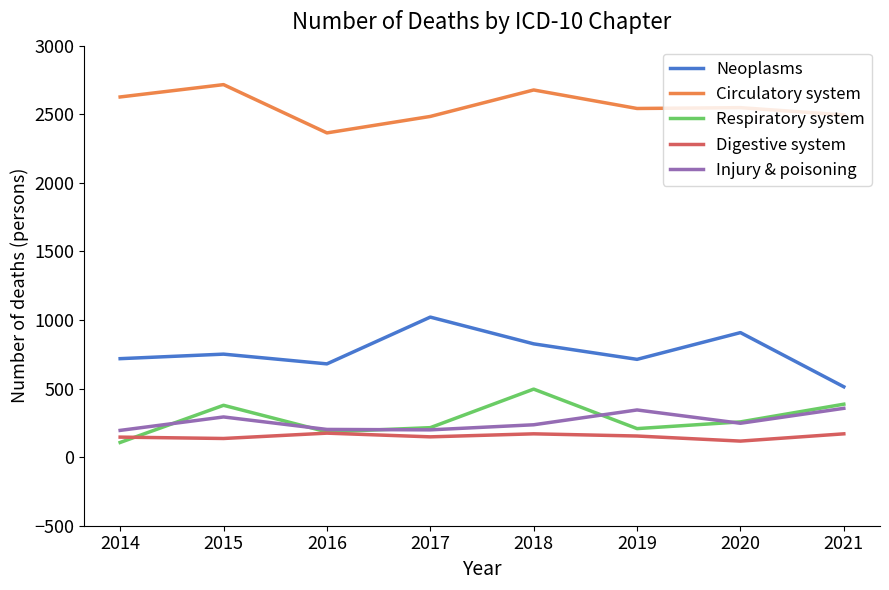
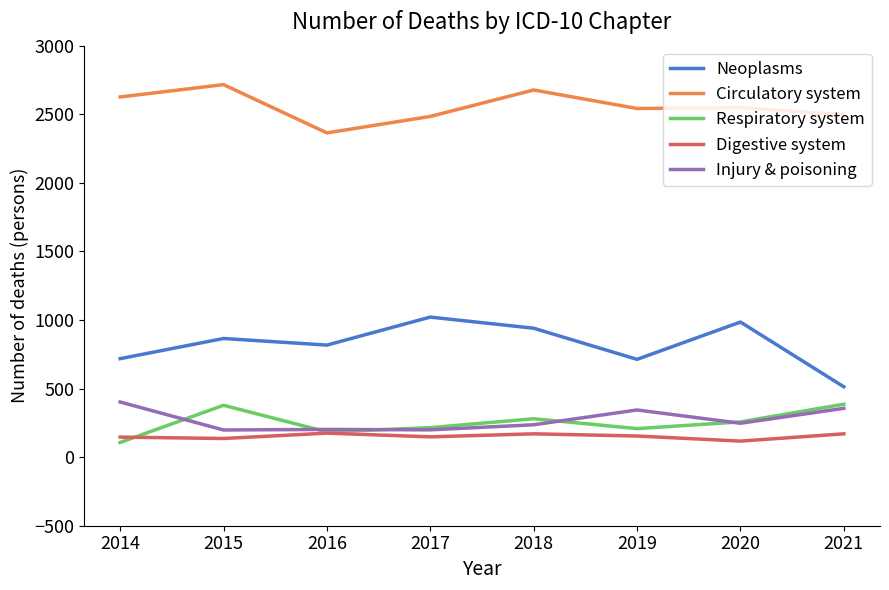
Injury & poisoning, 2014: 200 -> 400
Neoplasms, 2015: 750 -> 870
Injury & poisoning, 2015: 290 -> 200
Neoplasms, 2016: 680 -> 820
Neoplasms, 2018: 830 -> 940
Respiratory system, 2018: 500 -> 280
Neoplasms, 2020: 910 -> 990
